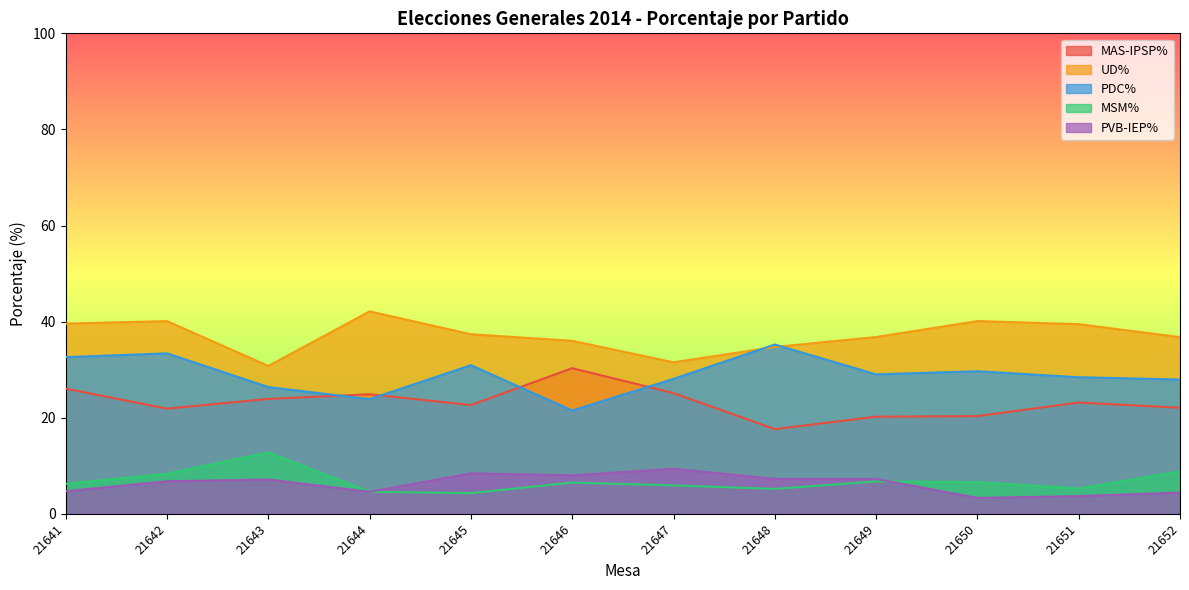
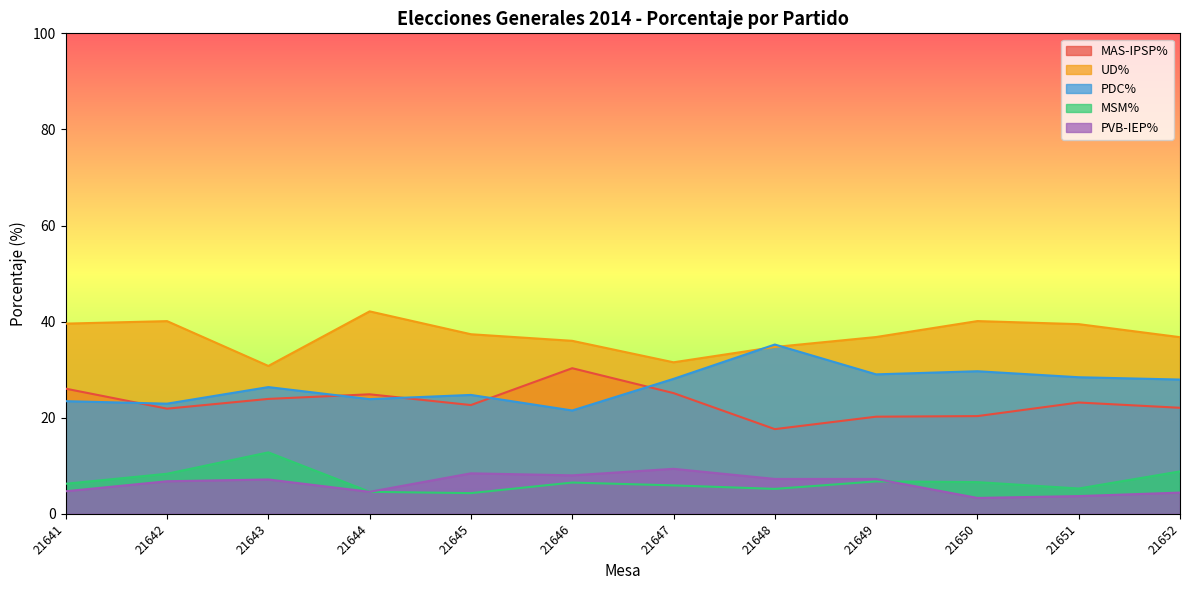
PDC%, 21641: 33 -> 23
PDC%, 21642: 33 -> 23
PDC%, 21645: 31 -> 25
